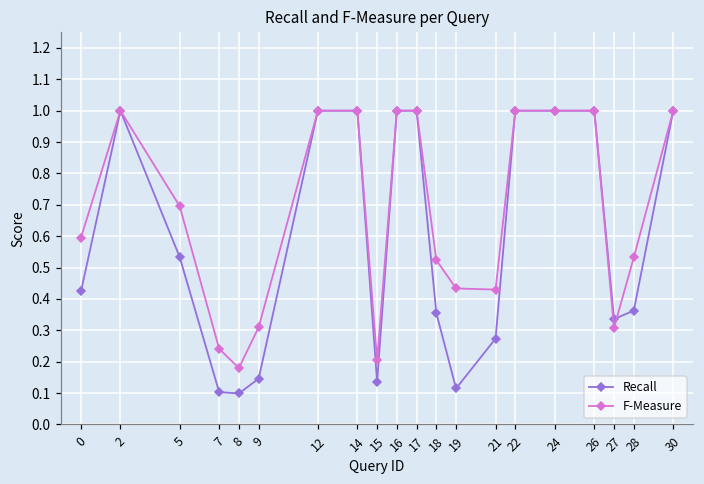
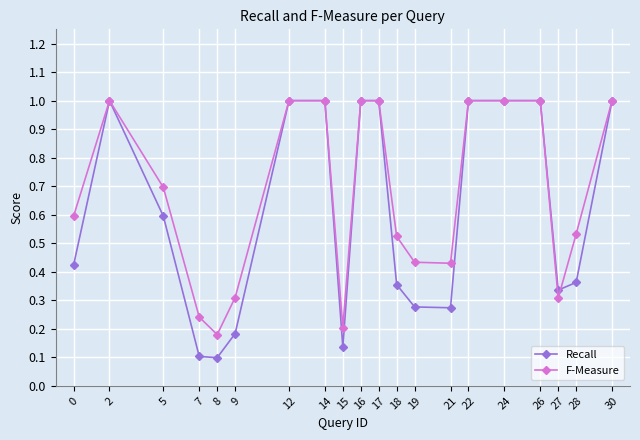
Recall, 5: 0.53 -> 0.59
Recall, 9: 0.15 -> 0.18
Recall, 19: 0.11 -> 0.28
